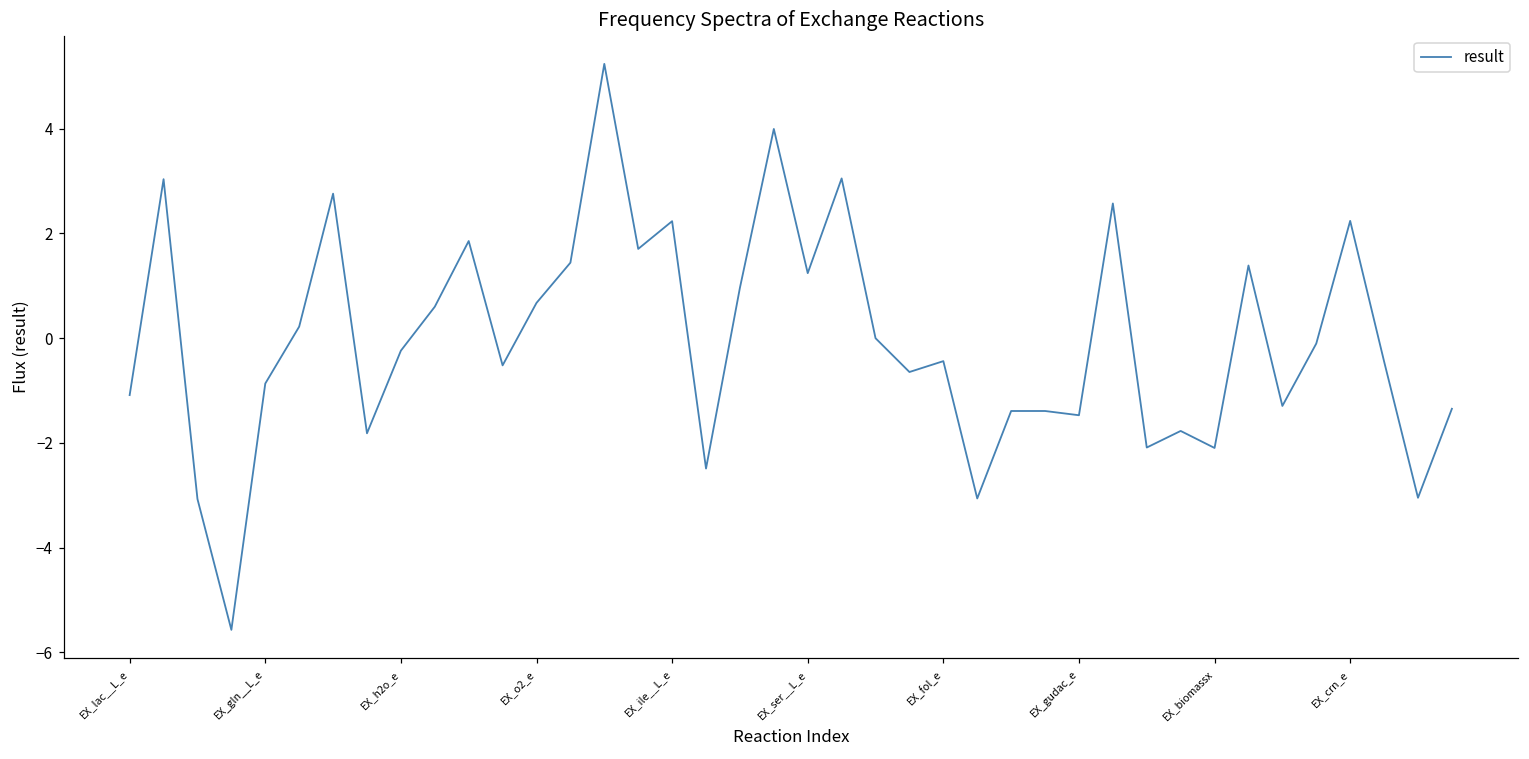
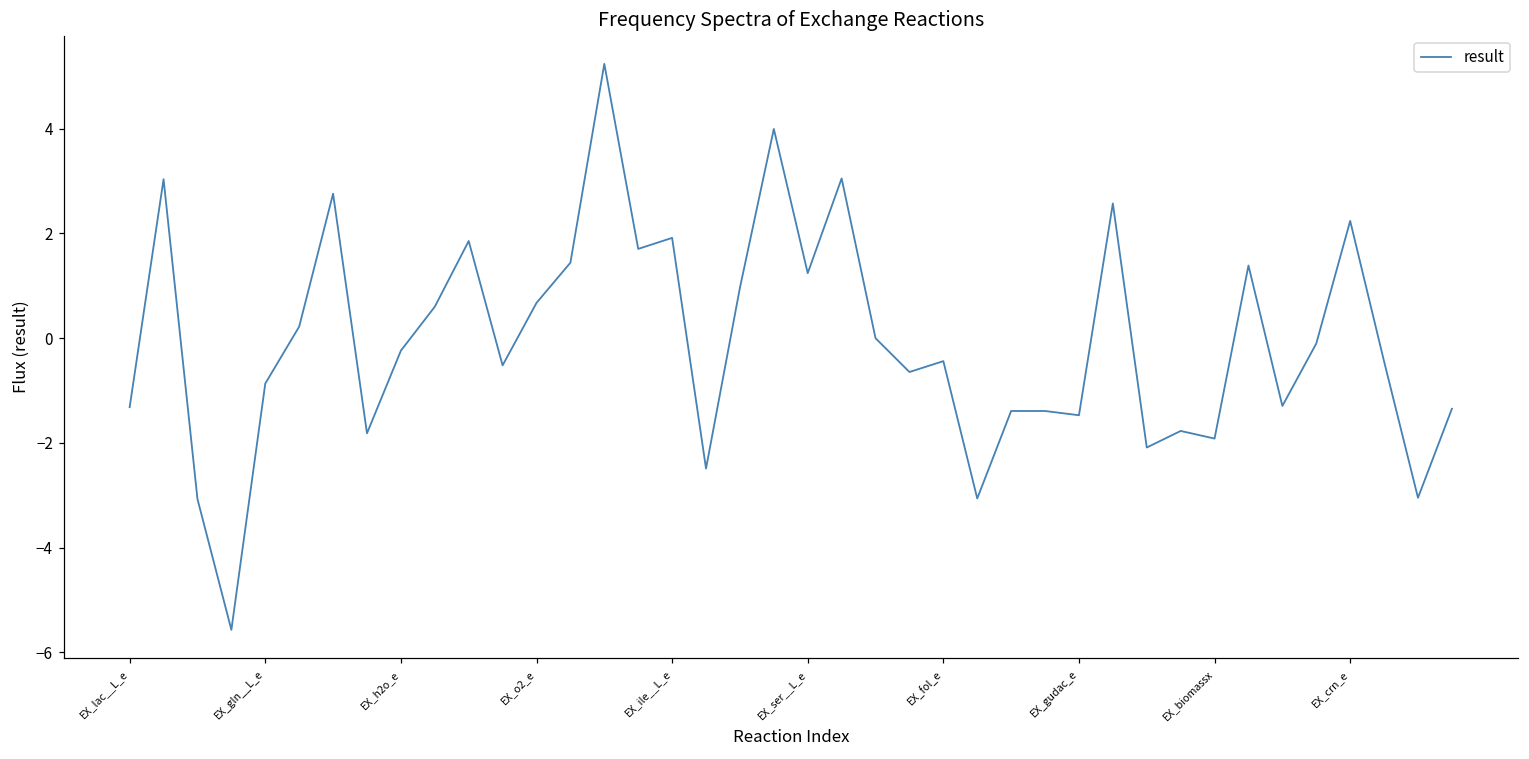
EX_lac__L_e: -1.1 -> -1.3
EX_ile__L_e: 2.2 -> 1.9
EX_biomassx: -2.1 -> -1.9
